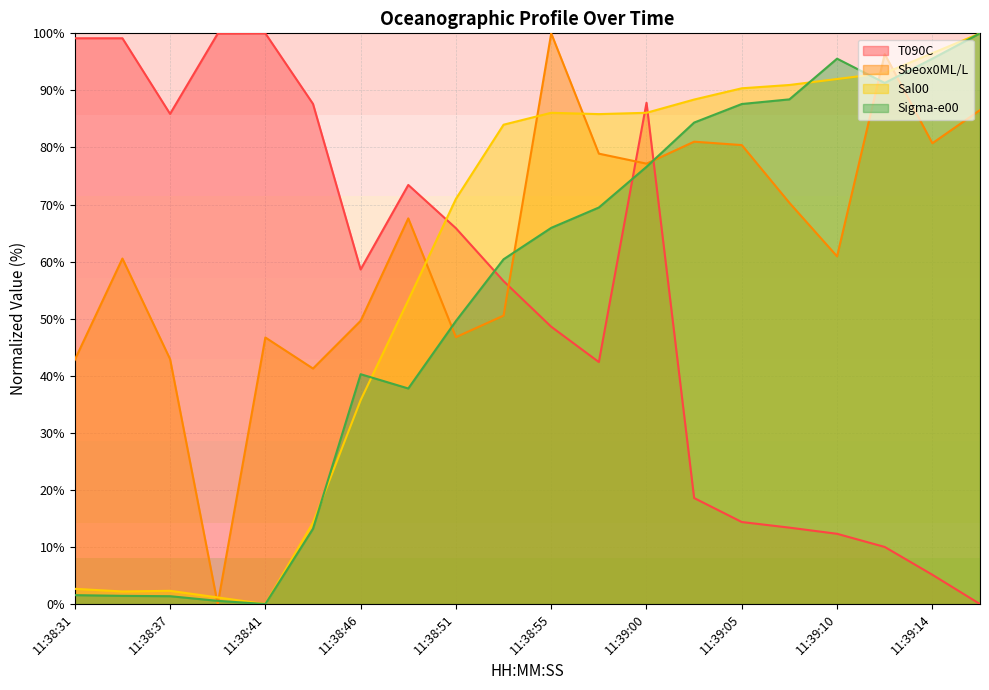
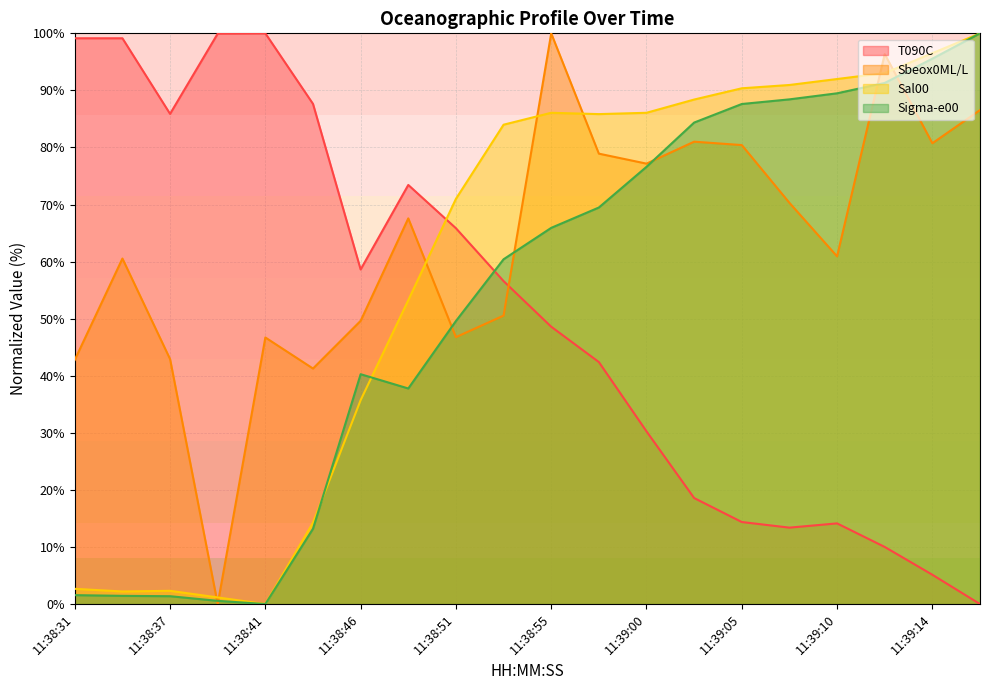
T090C, 11:39:00: 88% -> 30%
T090C, 11:39:10: 12% -> 14%
Sigma-e00, 11:39:10: 96% -> 89%
